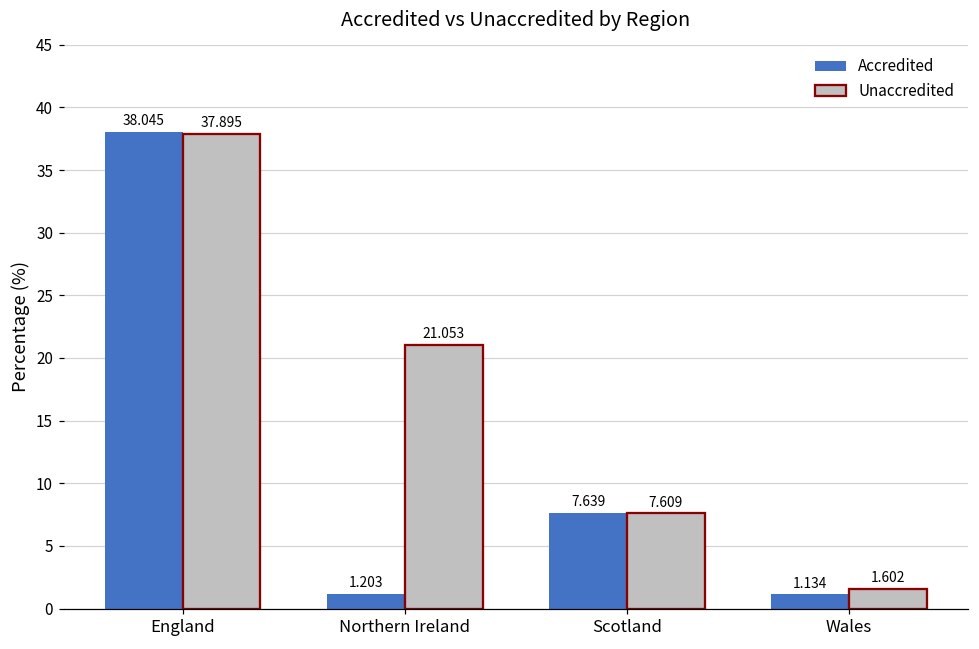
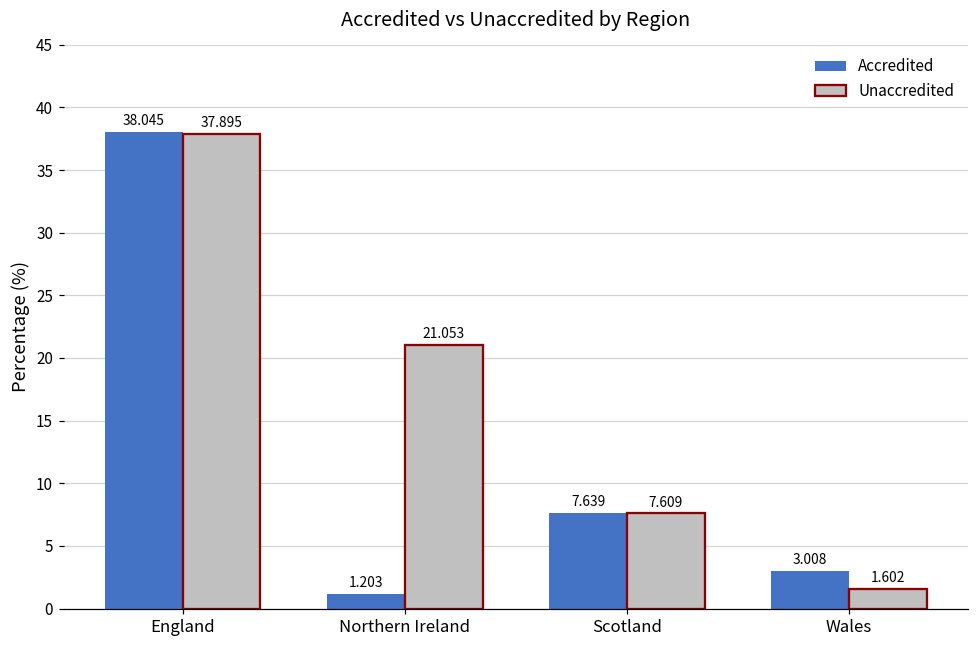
Accredited, Wales: 1.134 -> 3.008
